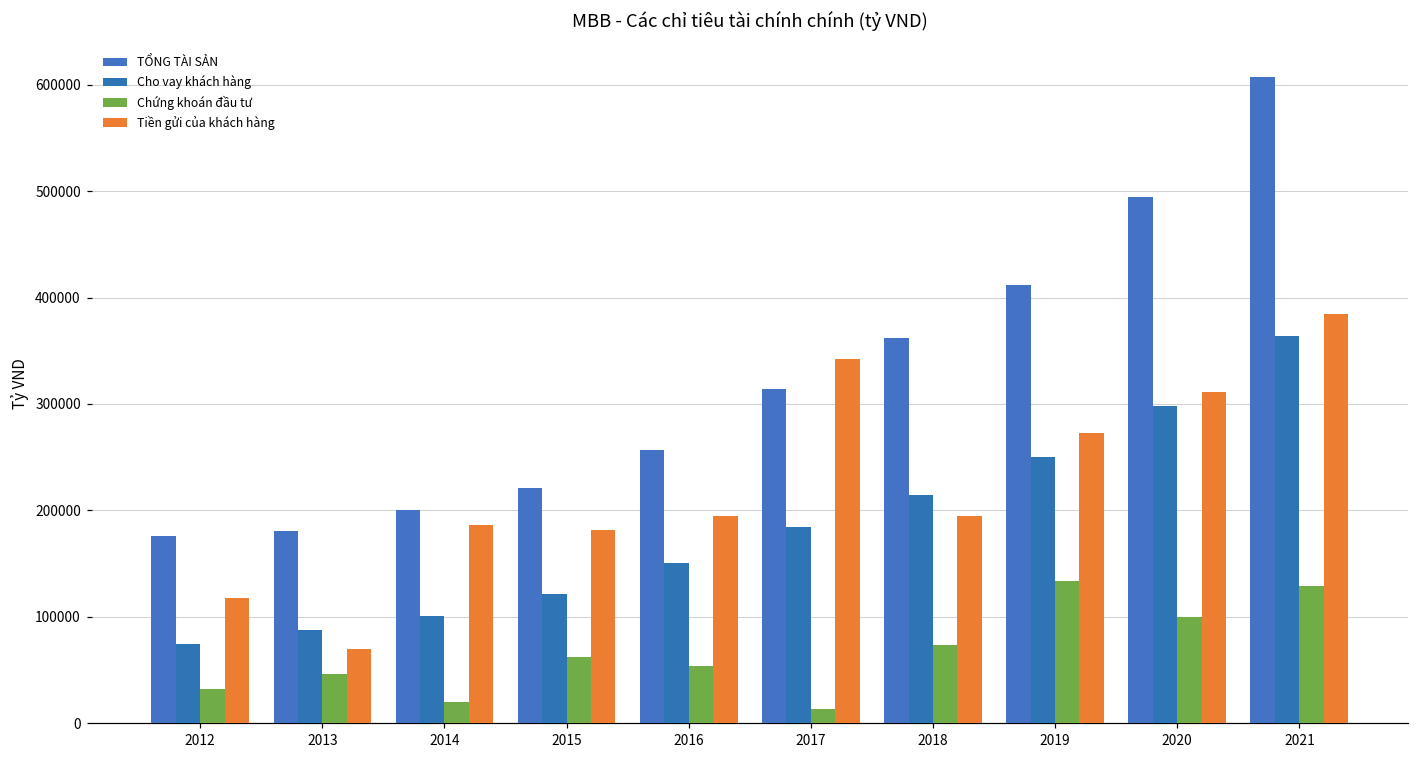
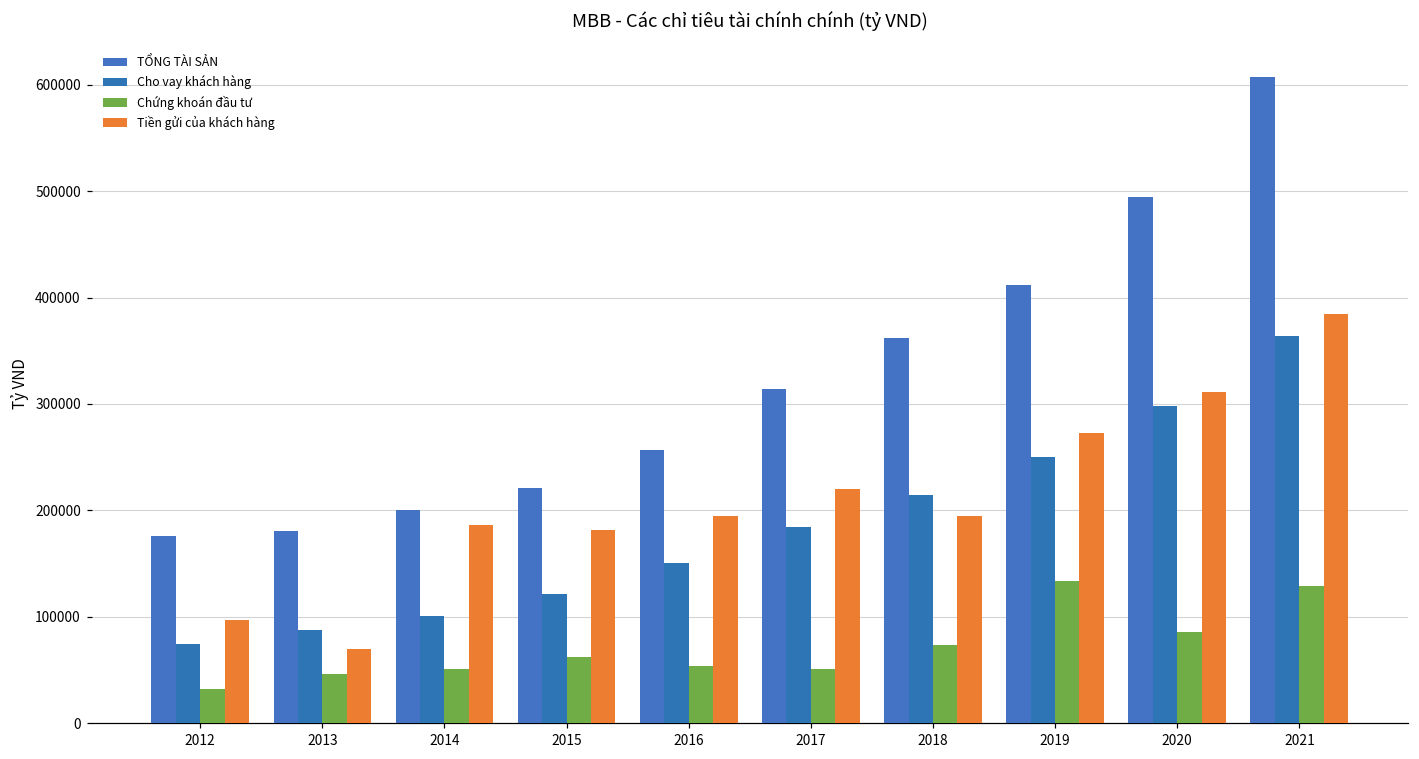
Tiền gửi của khách hàng, 2012: 120000 -> 100000
Chứng khoán đầu tư, 2014: 20000 -> 50000
Chứng khoán đầu tư, 2017: 10000 -> 50000
Tiền gửi của khách hàng, 2017: 340000 -> 220000
Chứng khoán đầu tư, 2020: 100000 -> 90000
